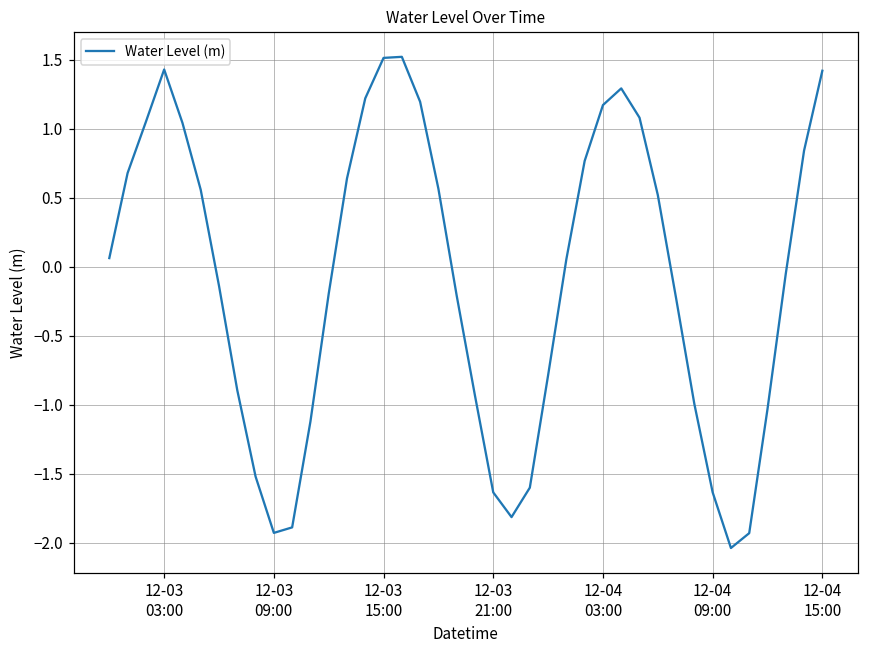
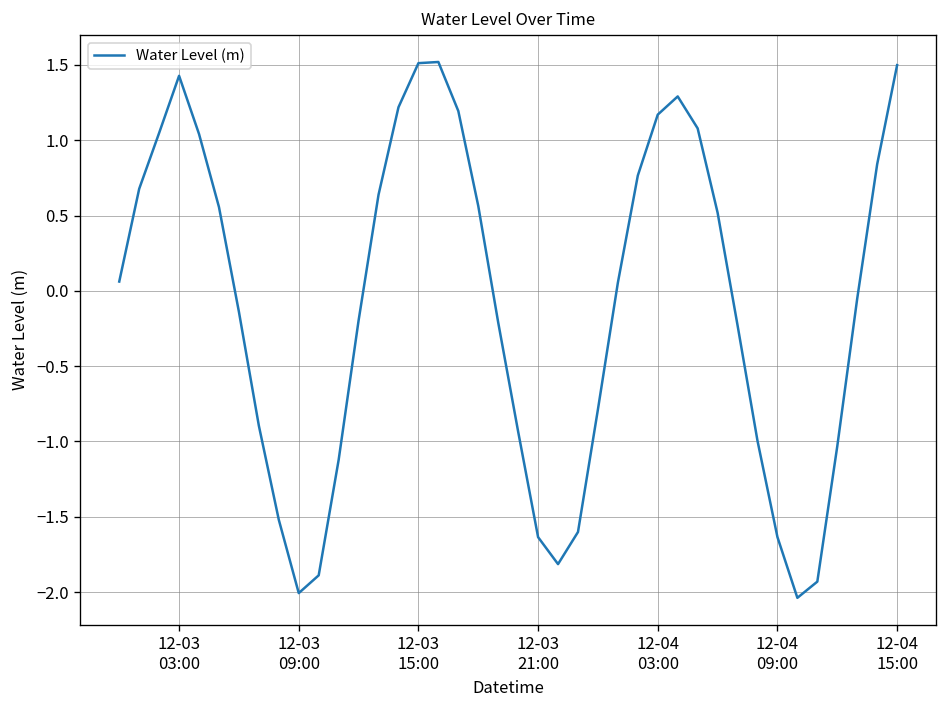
12-03 09:00: -1.93 -> -2.01
12-04 15:00: 1.42 -> 1.50
